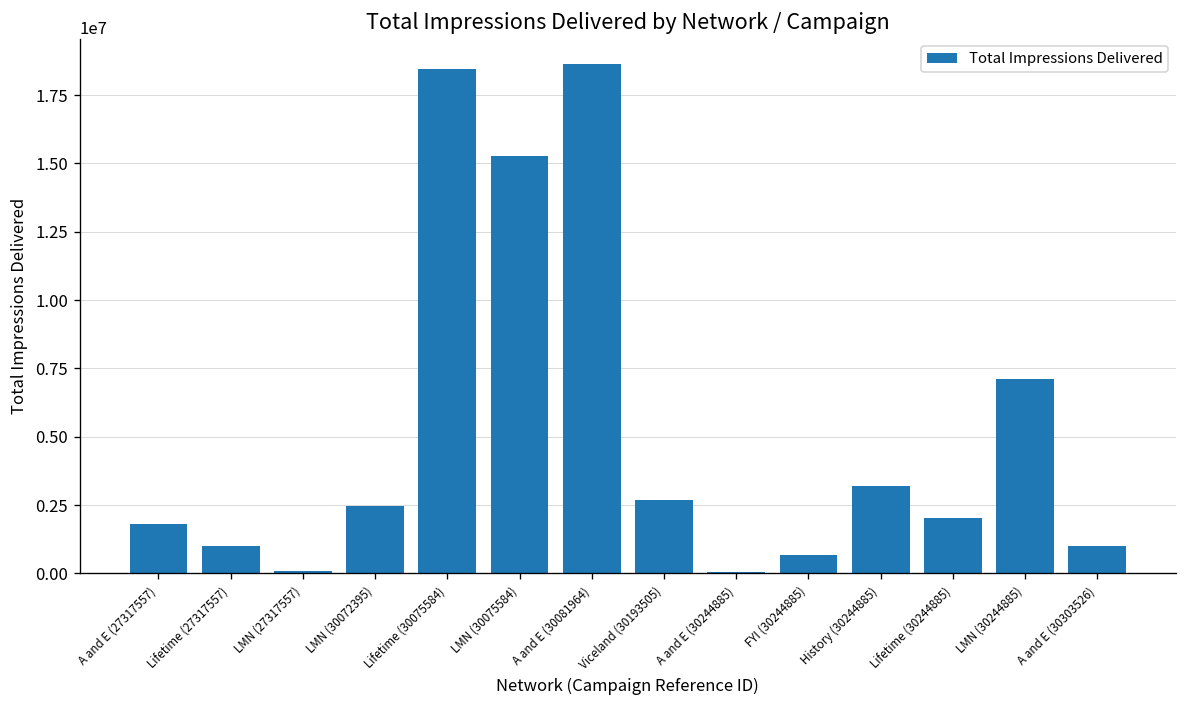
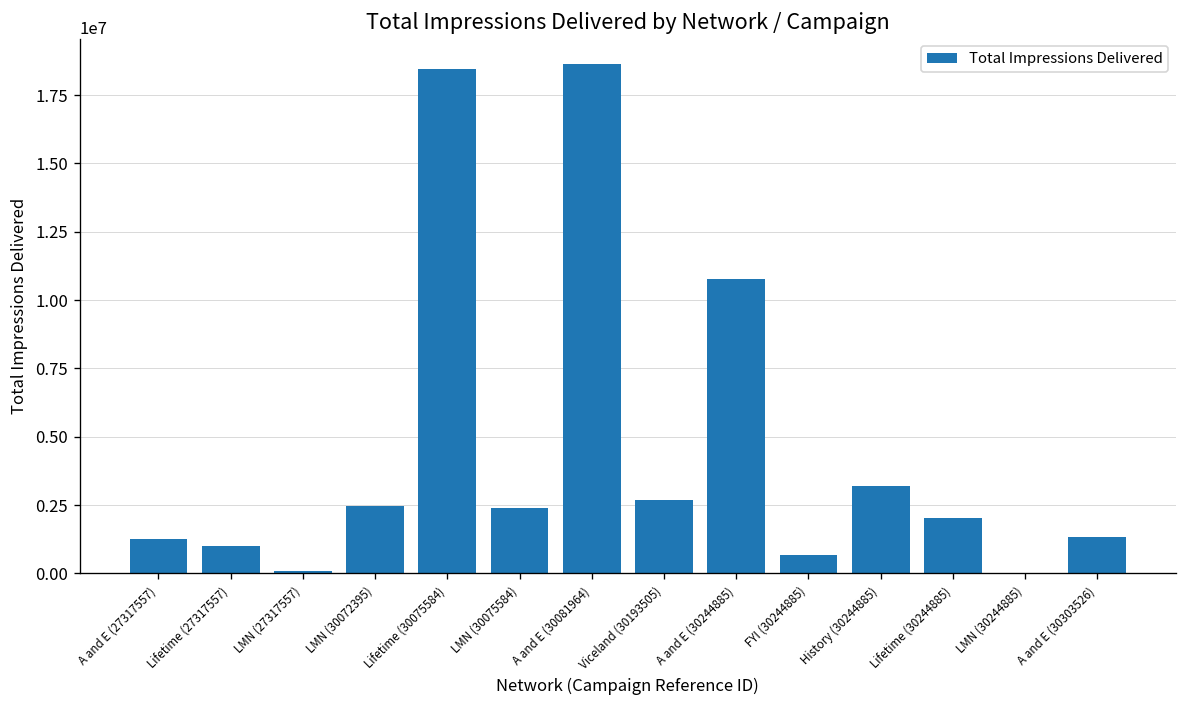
A and E (27317557): 1800000 -> 1300000
LMN (30075584): 15300000 -> 2400000
A and E (30244885): 100000 -> 10800000
LMN (30244885): 7100000 -> 0
A and E (30303526): 1000000 -> 1300000
